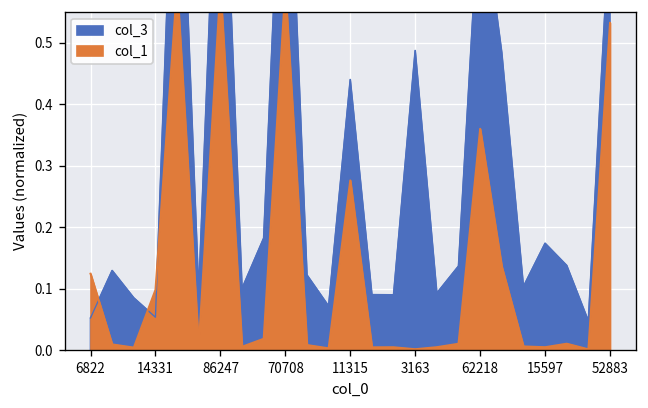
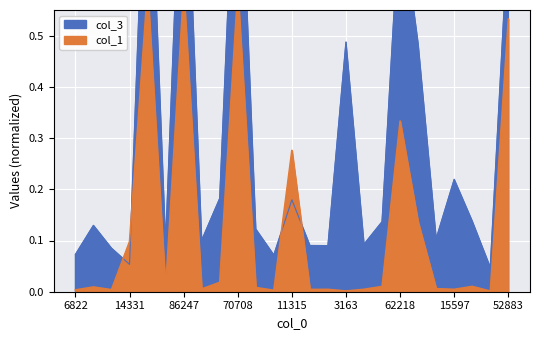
col_3, 6822: 0.05 -> 0.07
col_1, 6822: 0.12 -> 0.00
col_3, 11315: 0.44 -> 0.18
col_1, 62218: 0.36 -> 0.33
col_3, 15597: 0.17 -> 0.22
